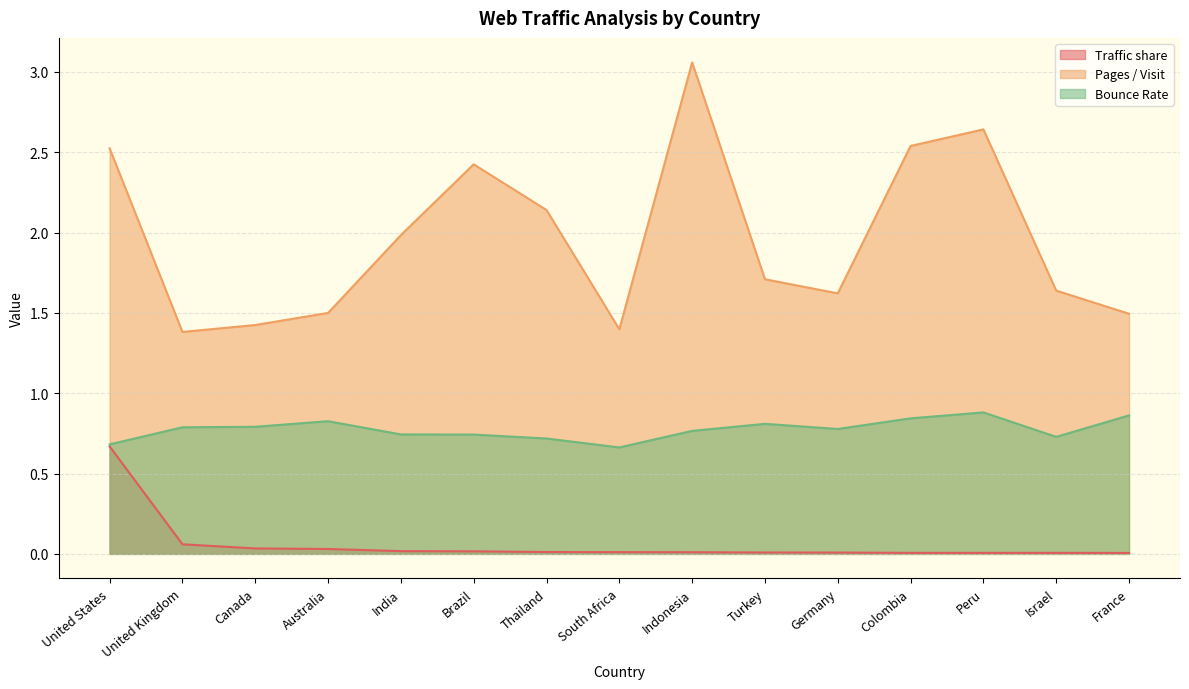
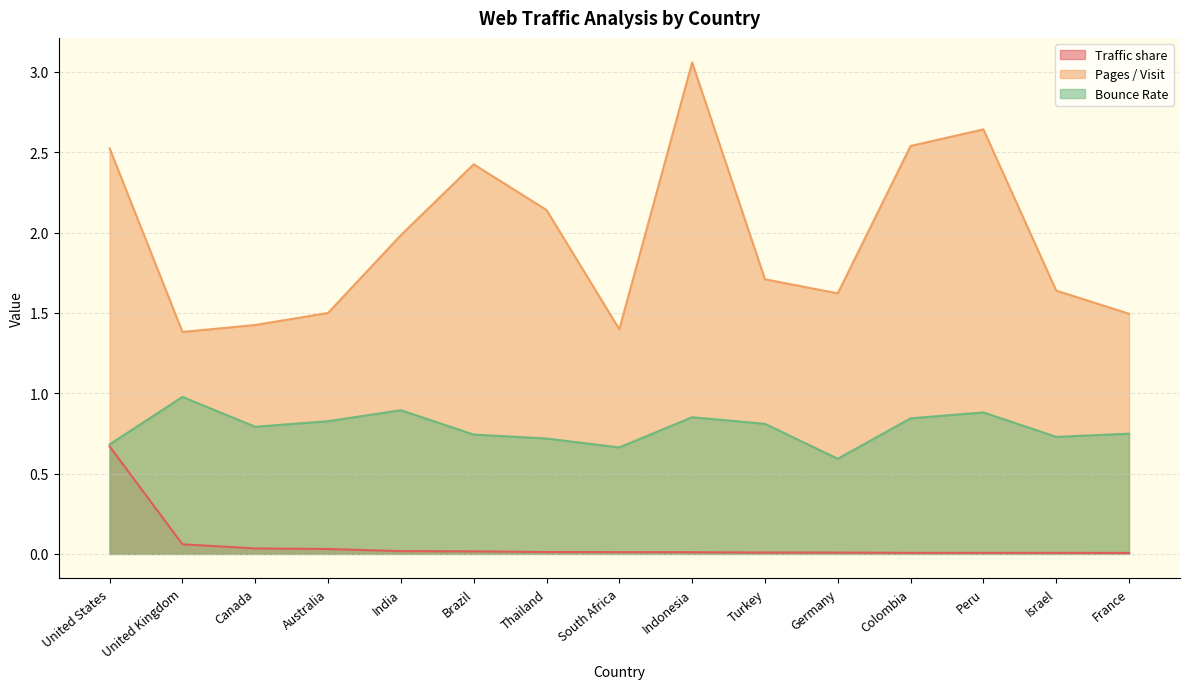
Bounce Rate, United Kingdom: 0.79 -> 0.98
Bounce Rate, India: 0.74 -> 0.89
Bounce Rate, Indonesia: 0.77 -> 0.85
Bounce Rate, Germany: 0.78 -> 0.59
Bounce Rate, France: 0.86 -> 0.75
